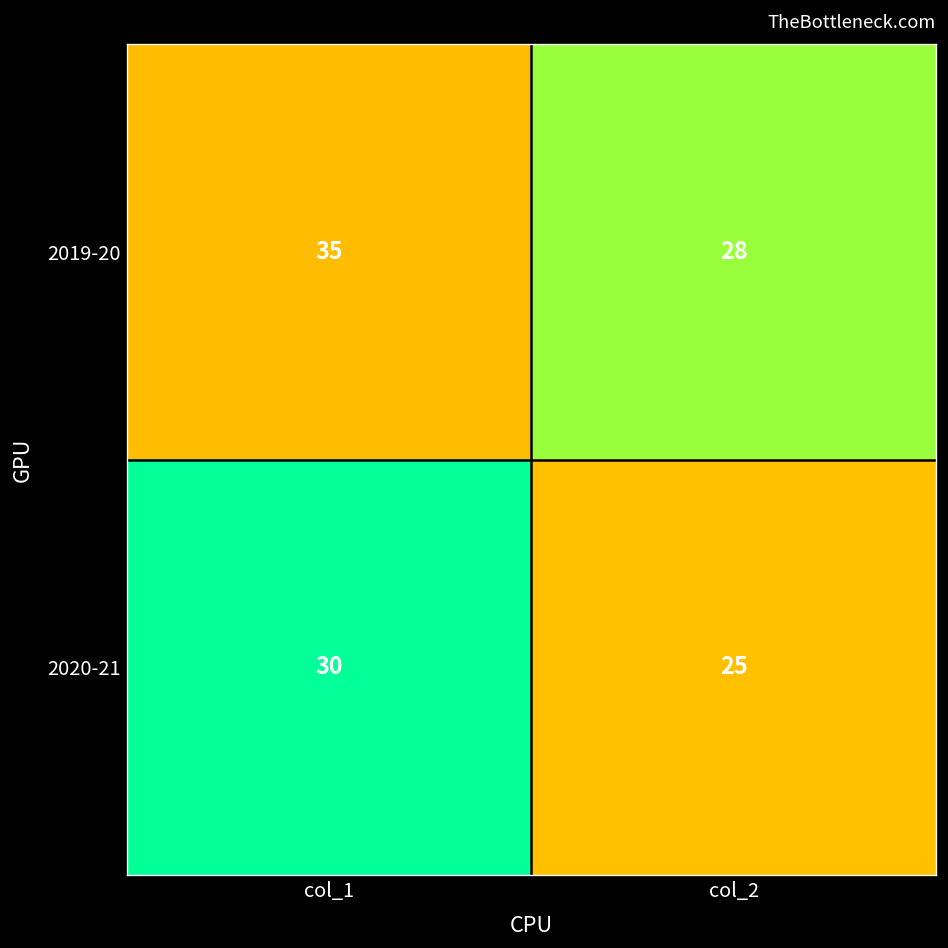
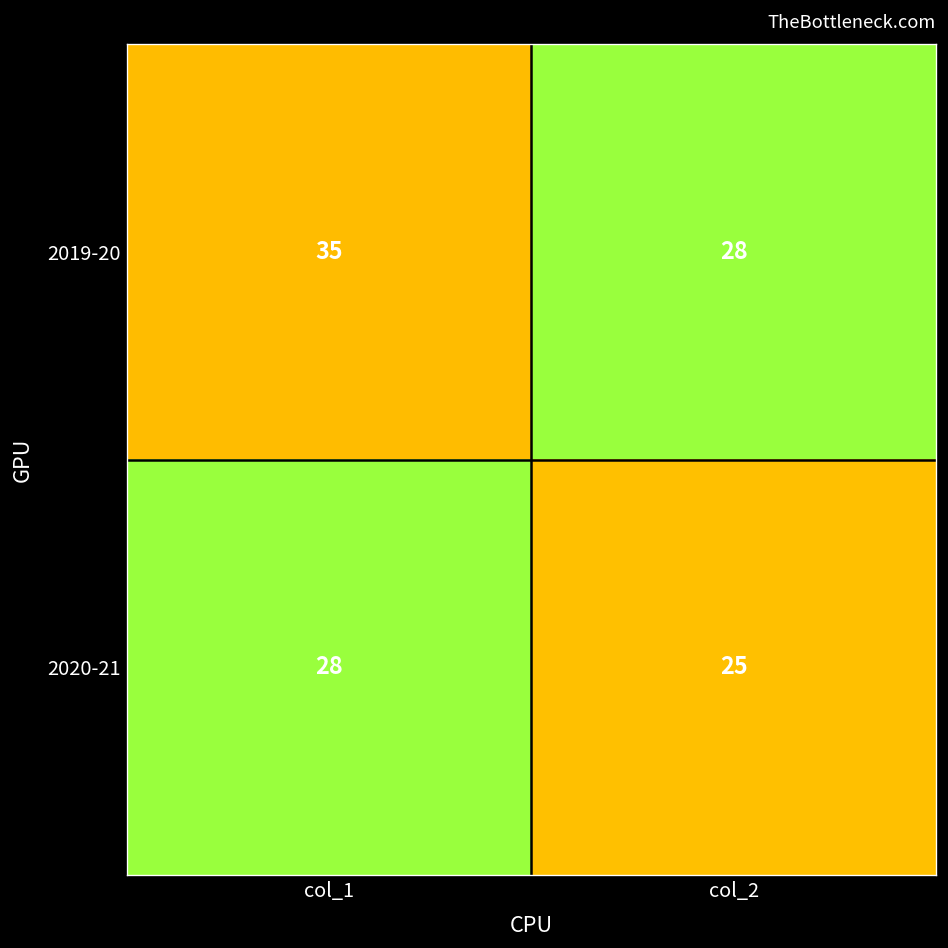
2020-21, col_1: 30 -> 28
